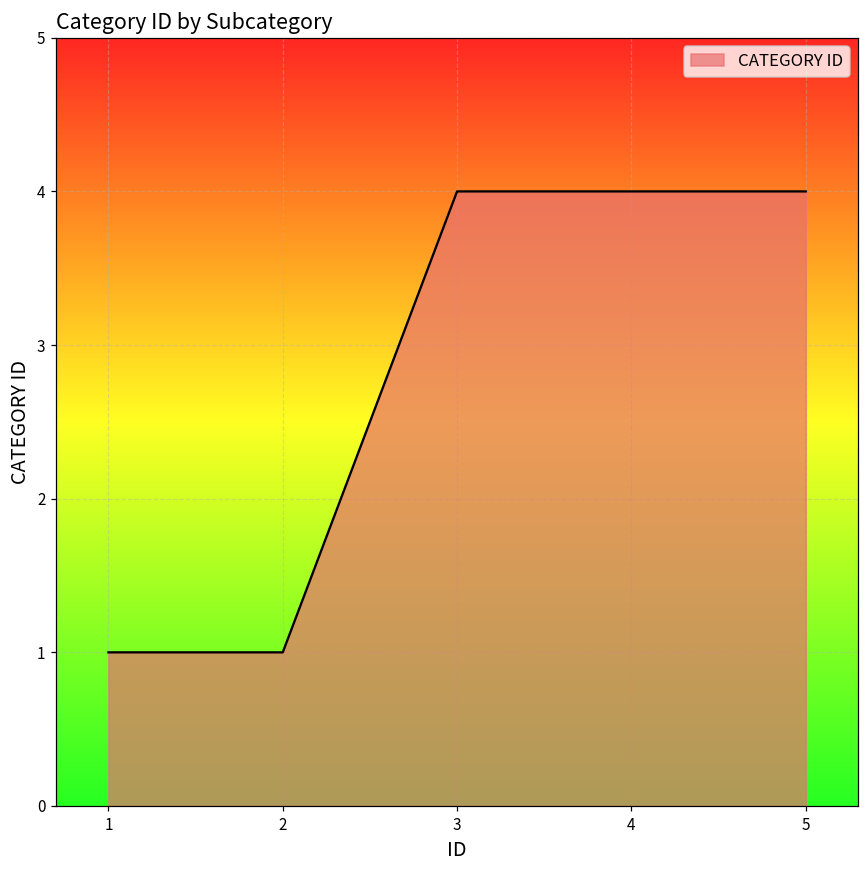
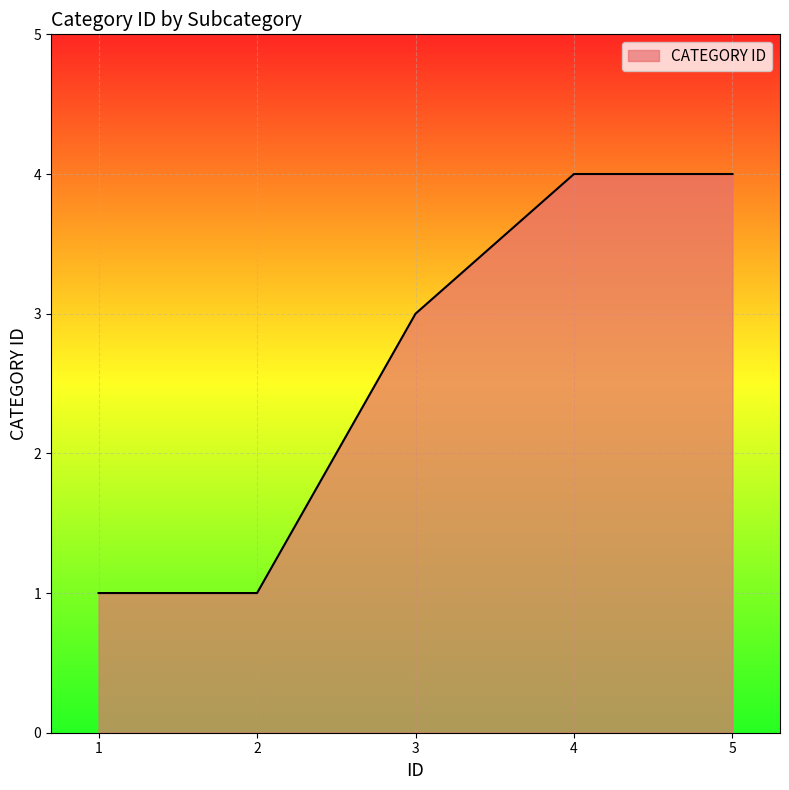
3: 4 -> 3
